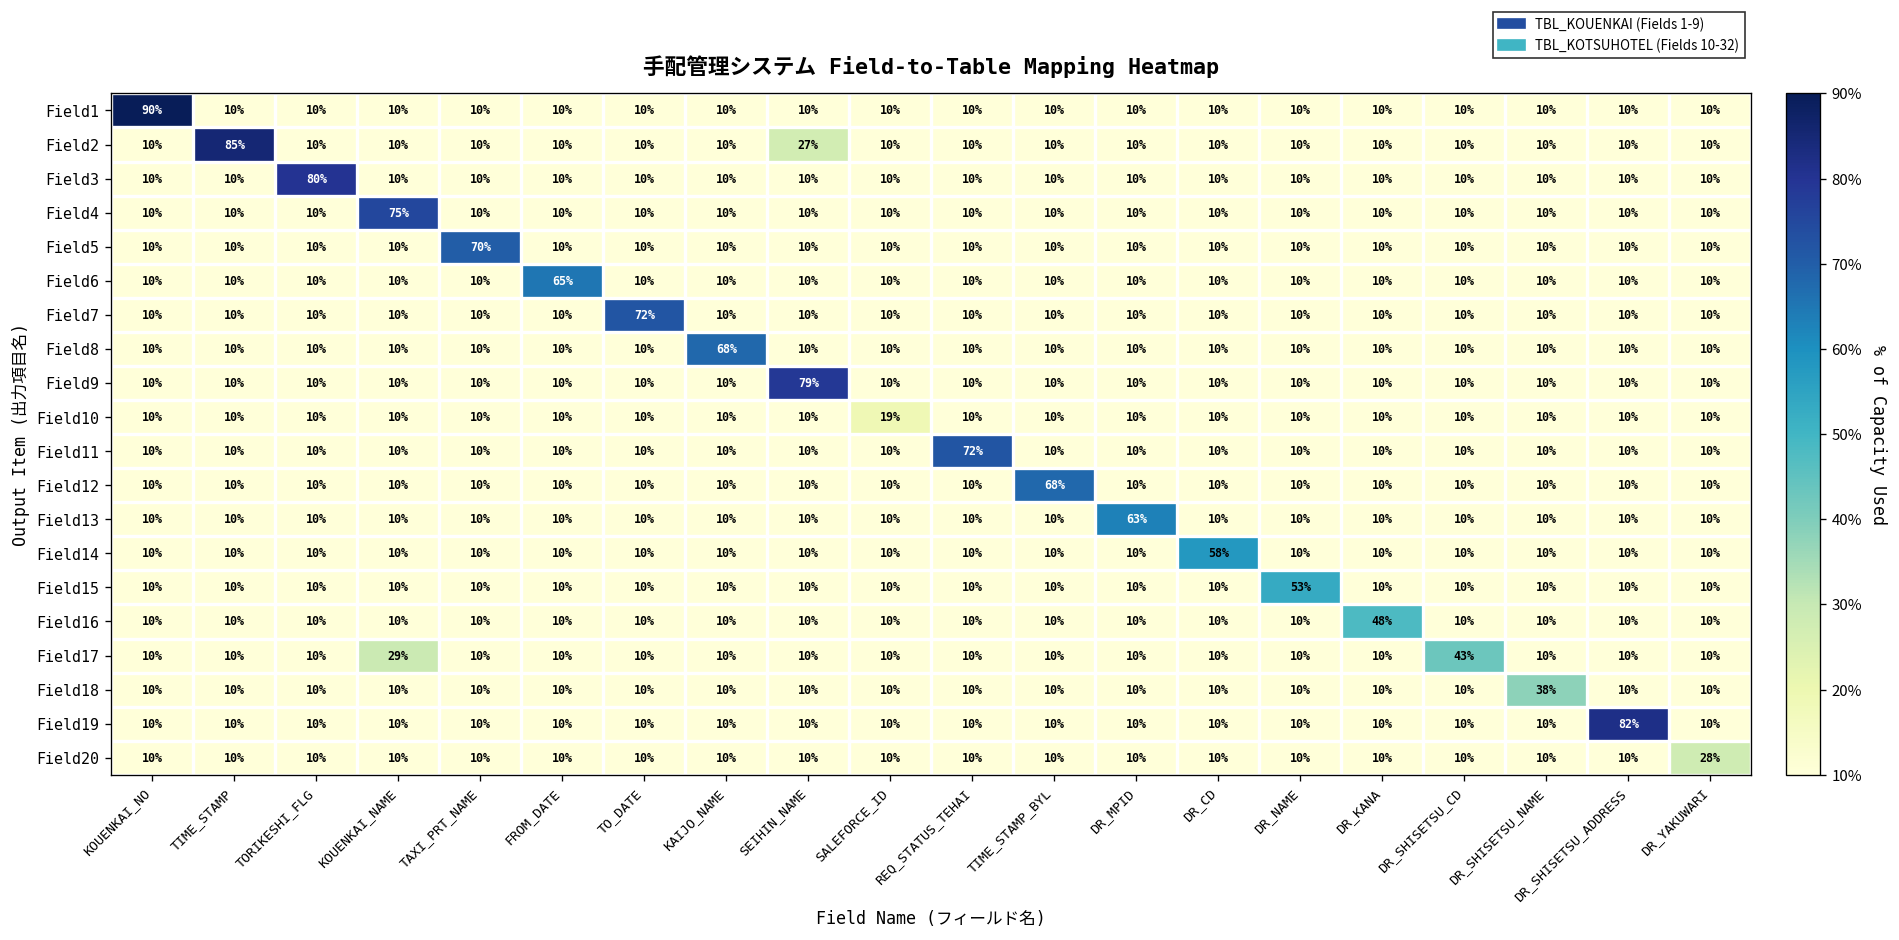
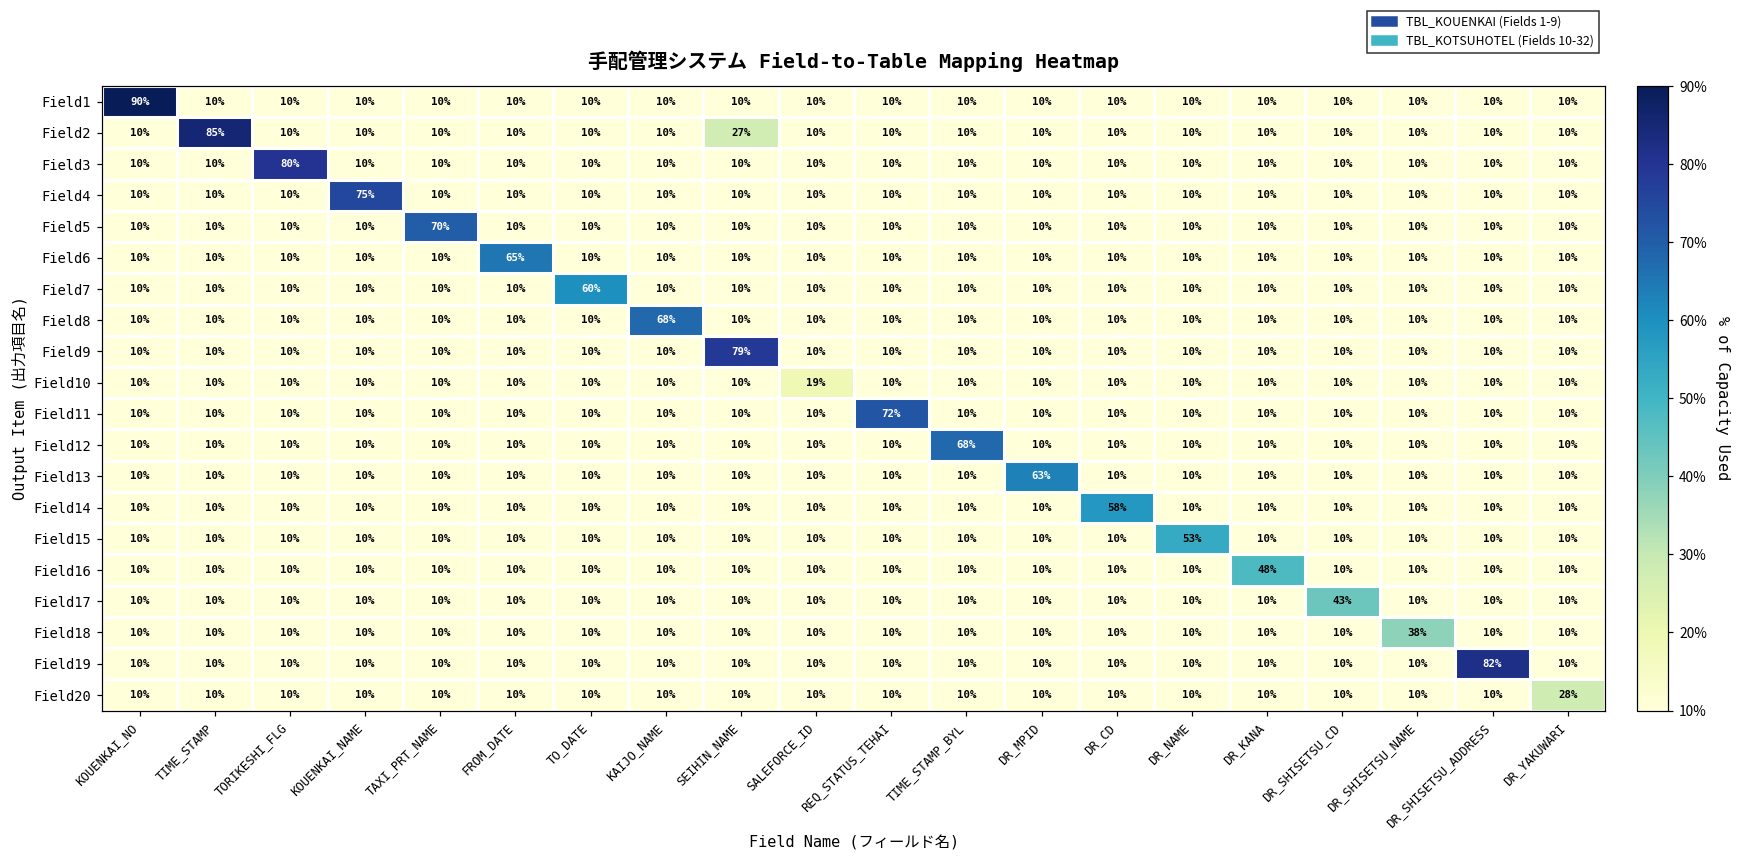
Field7, TO_DATE: 72% -> 60%
Field17, KOUENKAI_NAME: 29% -> 10%
